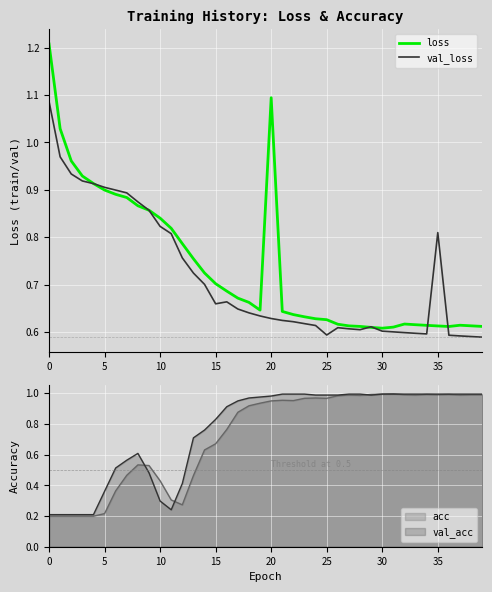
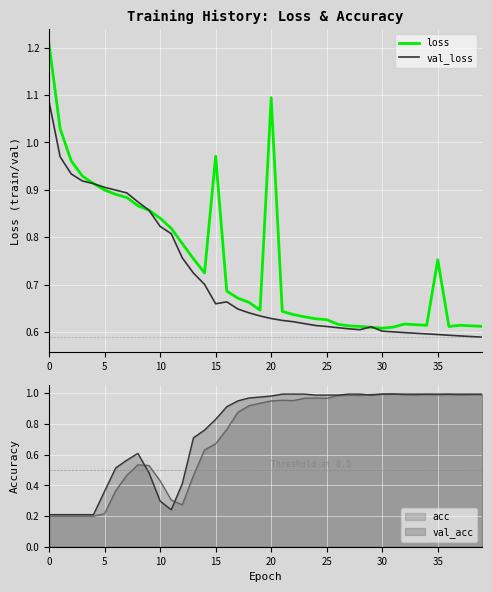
Training History: Loss & Accuracy, loss, 15: 0.70 -> 0.97
Training History: Loss & Accuracy, val_loss, 25: 0.59 -> 0.61
Training History: Loss & Accuracy, loss, 35: 0.61 -> 0.75
Training History: Loss & Accuracy, val_loss, 35: 0.81 -> 0.59
